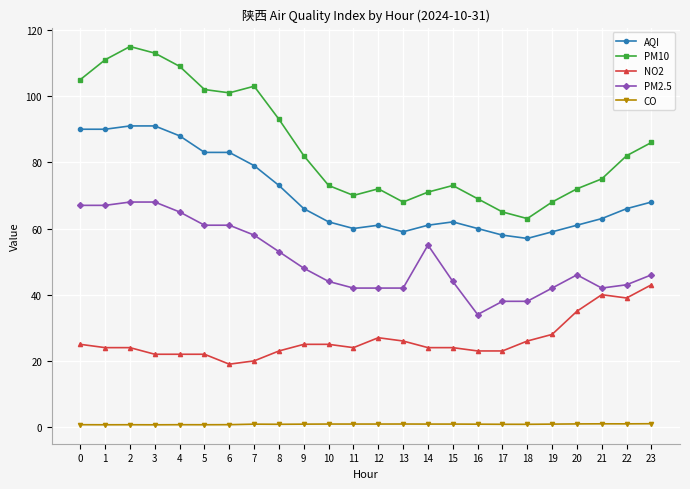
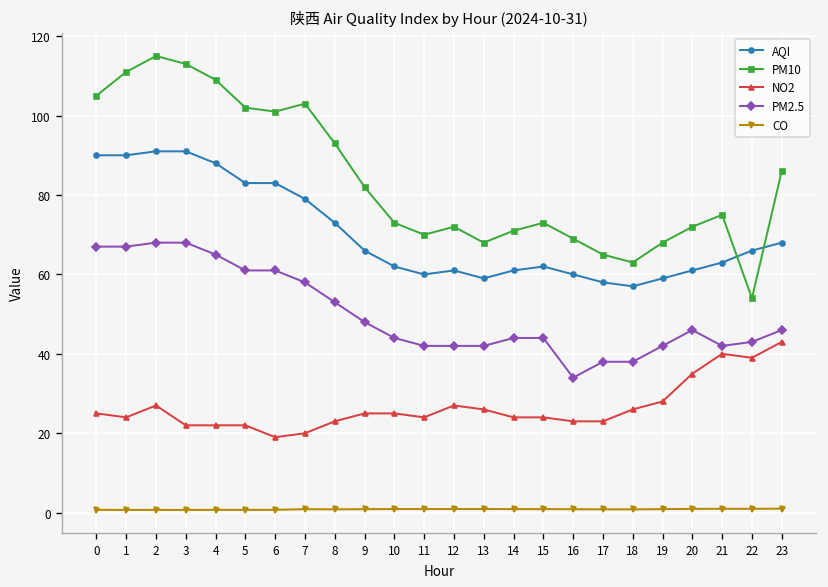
NO2, 2: 24 -> 27
PM2.5, 14: 55 -> 44
PM10, 22: 82 -> 54
